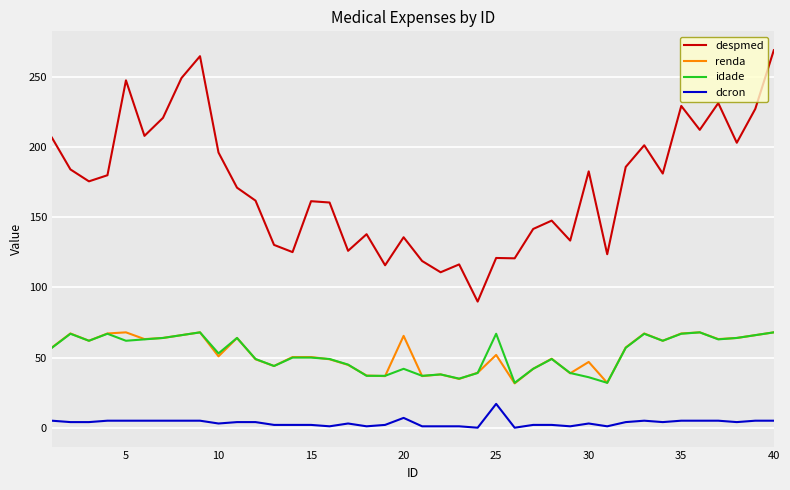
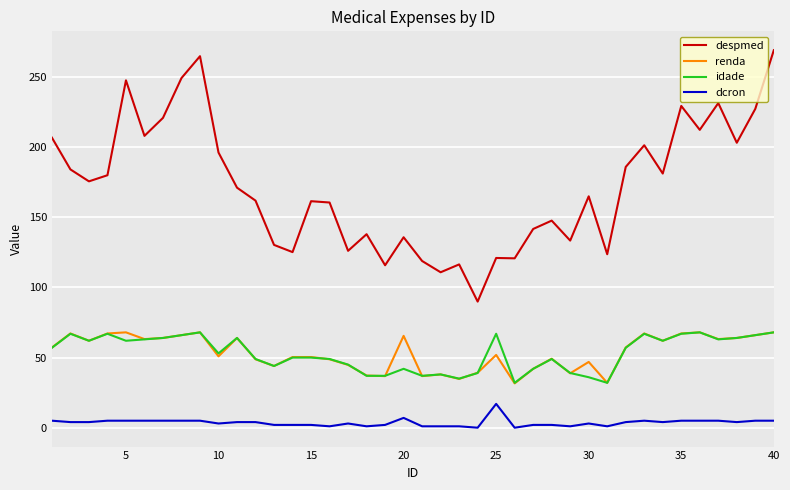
despmed, 30: 183 -> 165
